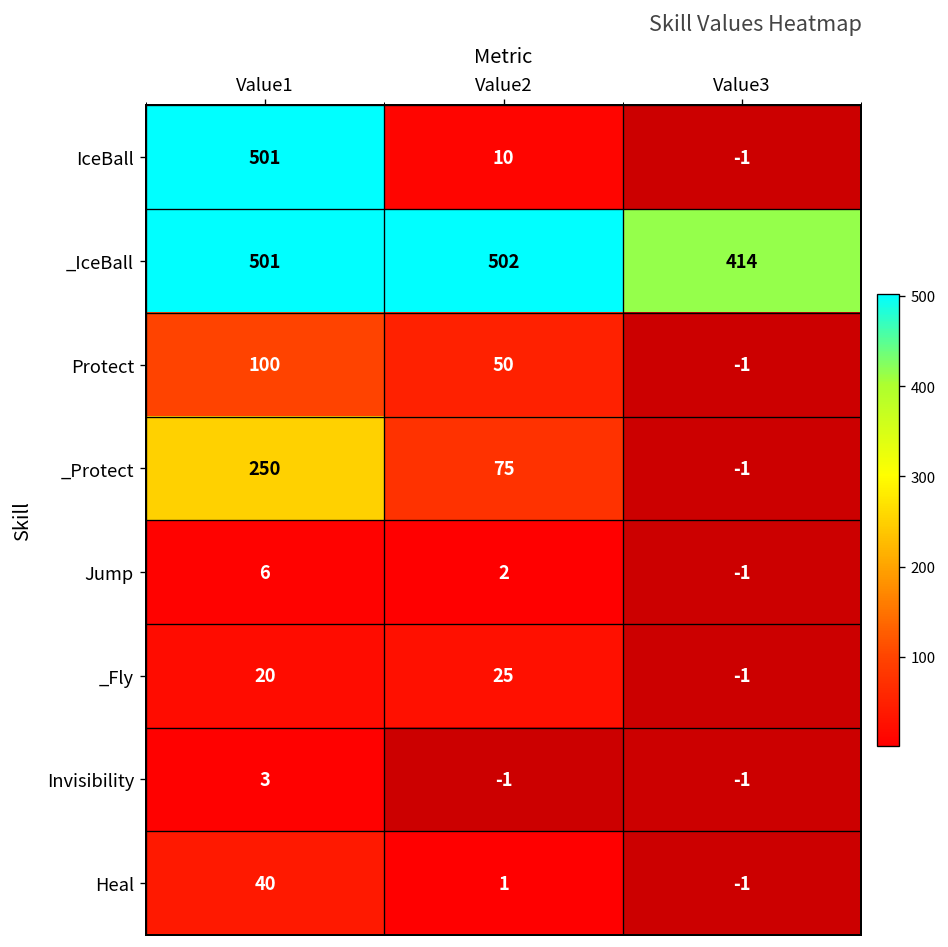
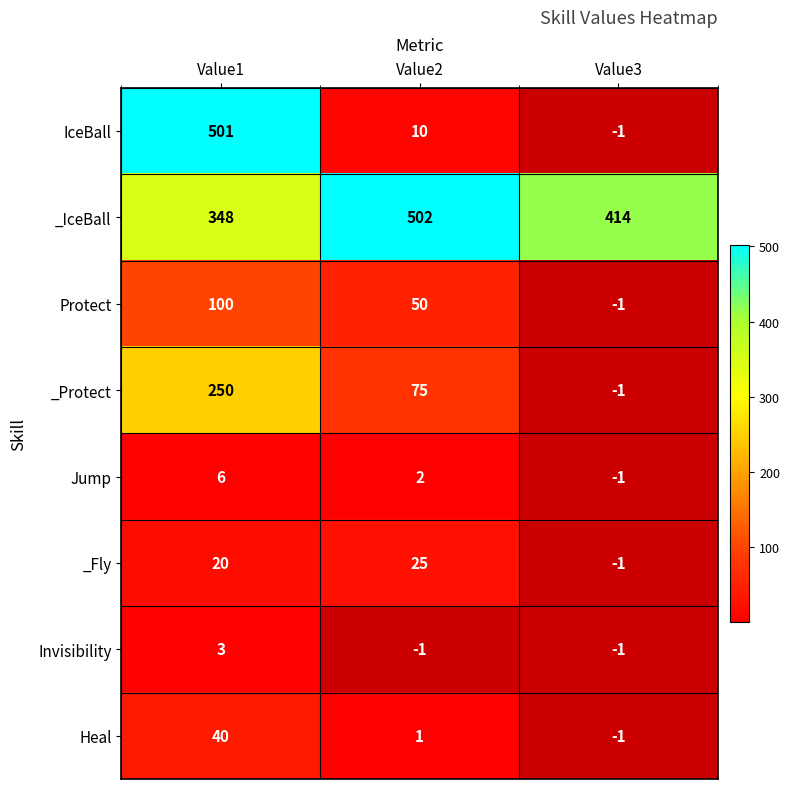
_IceBall, Value1: 501 -> 348
